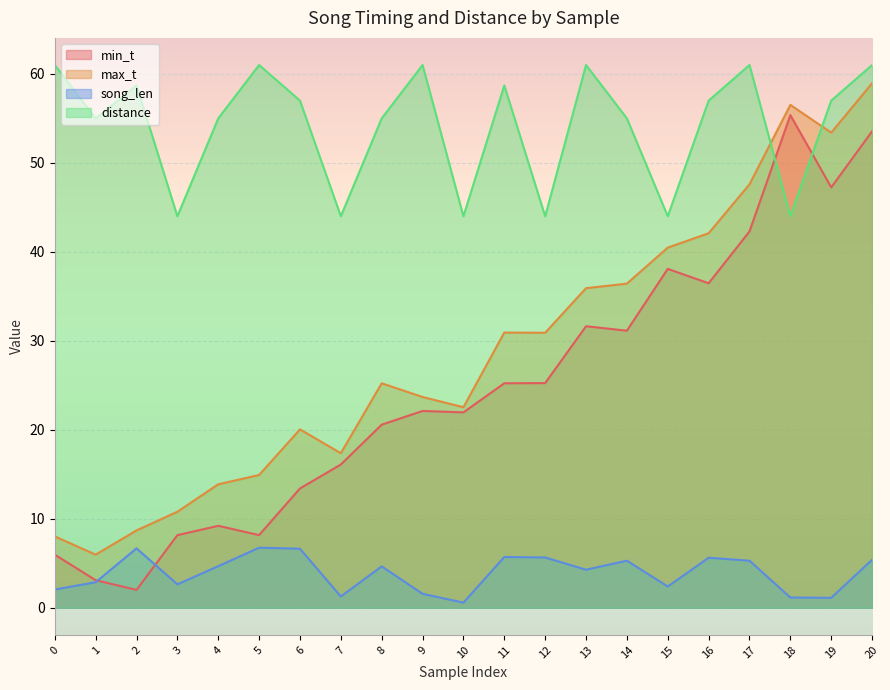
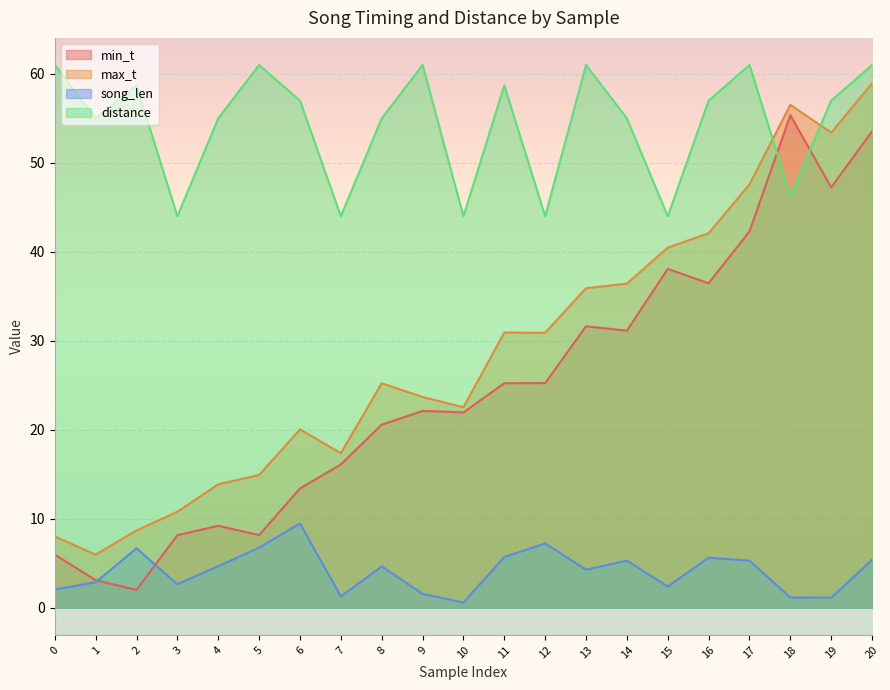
song_len, 6: 7 -> 9
song_len, 12: 6 -> 7
distance, 18: 44 -> 46
